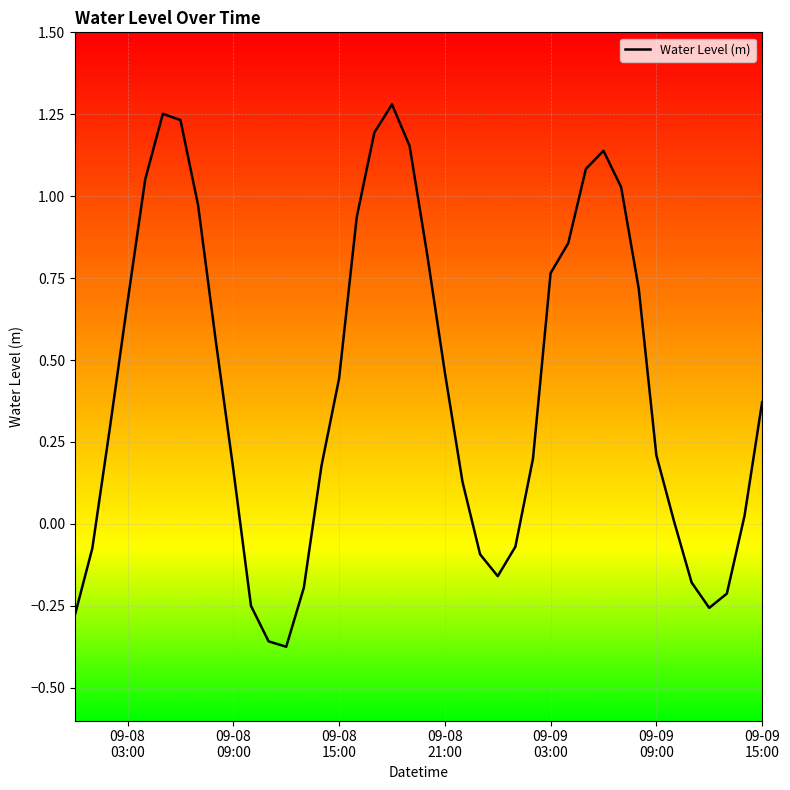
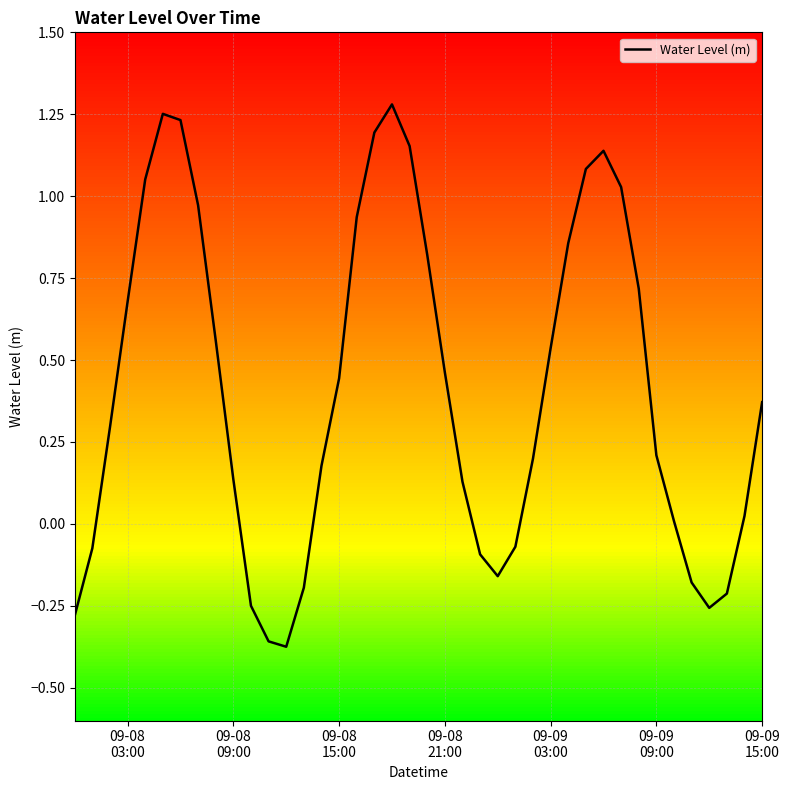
09-08 09:00: 0.17 -> 0.14
09-09 03:00: 0.77 -> 0.54
